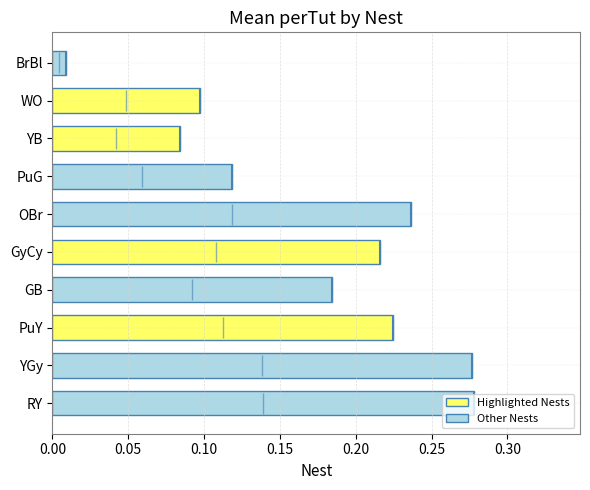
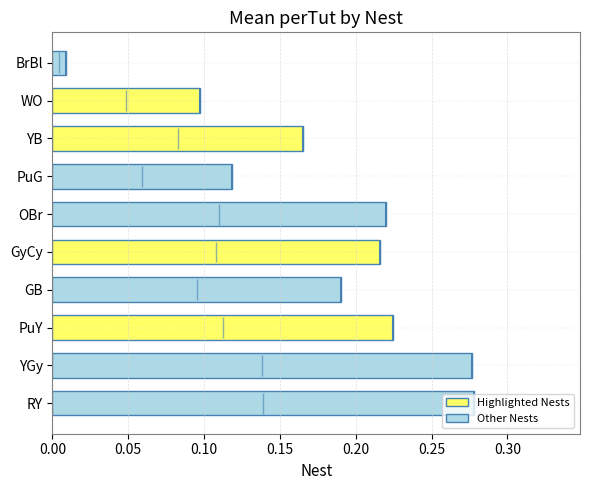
YB: 0.084 -> 0.165
OBr: 0.237 -> 0.220
GB: 0.184 -> 0.190
